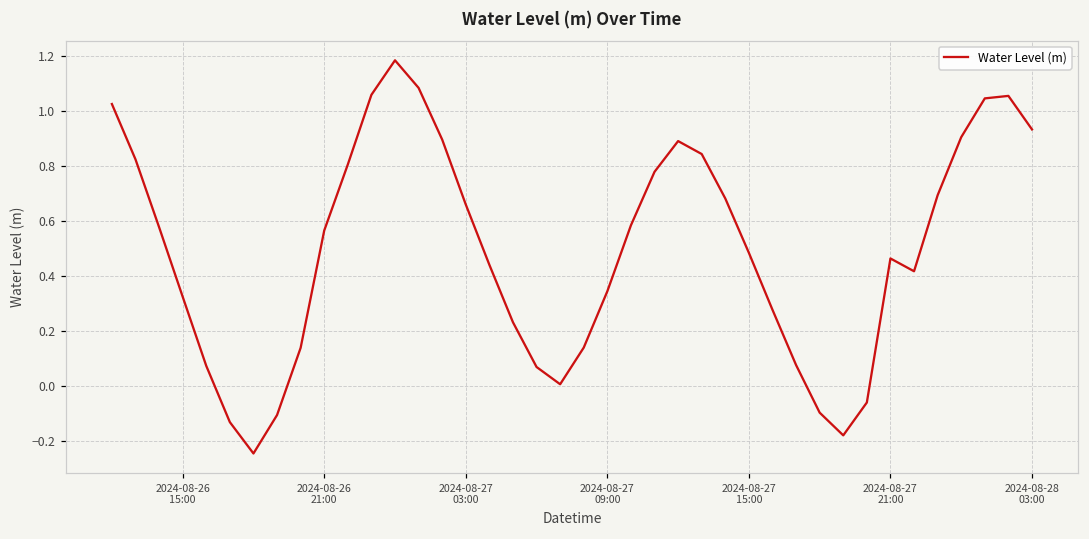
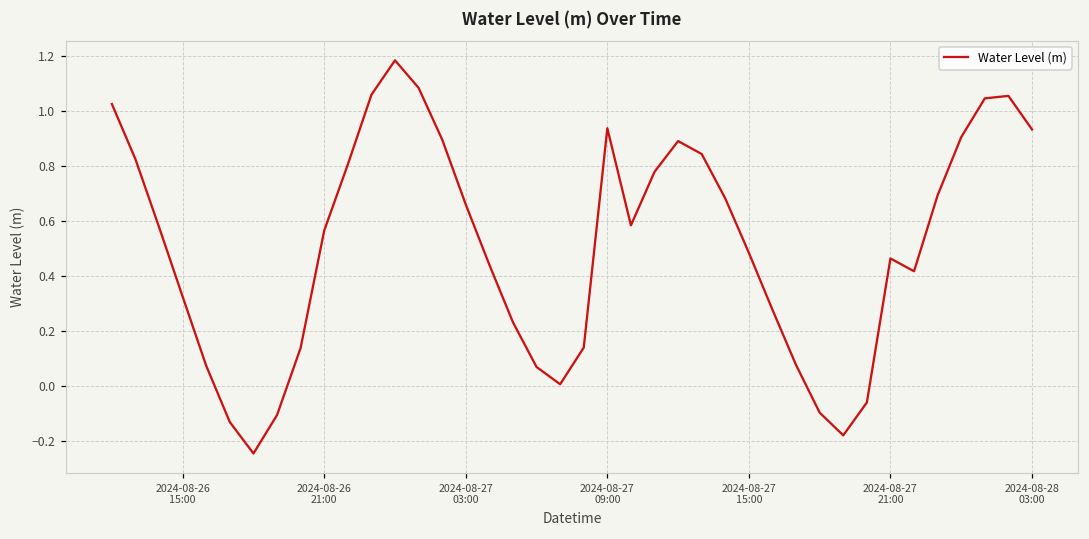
2024-08-27 09:00: 0.34 -> 0.94
